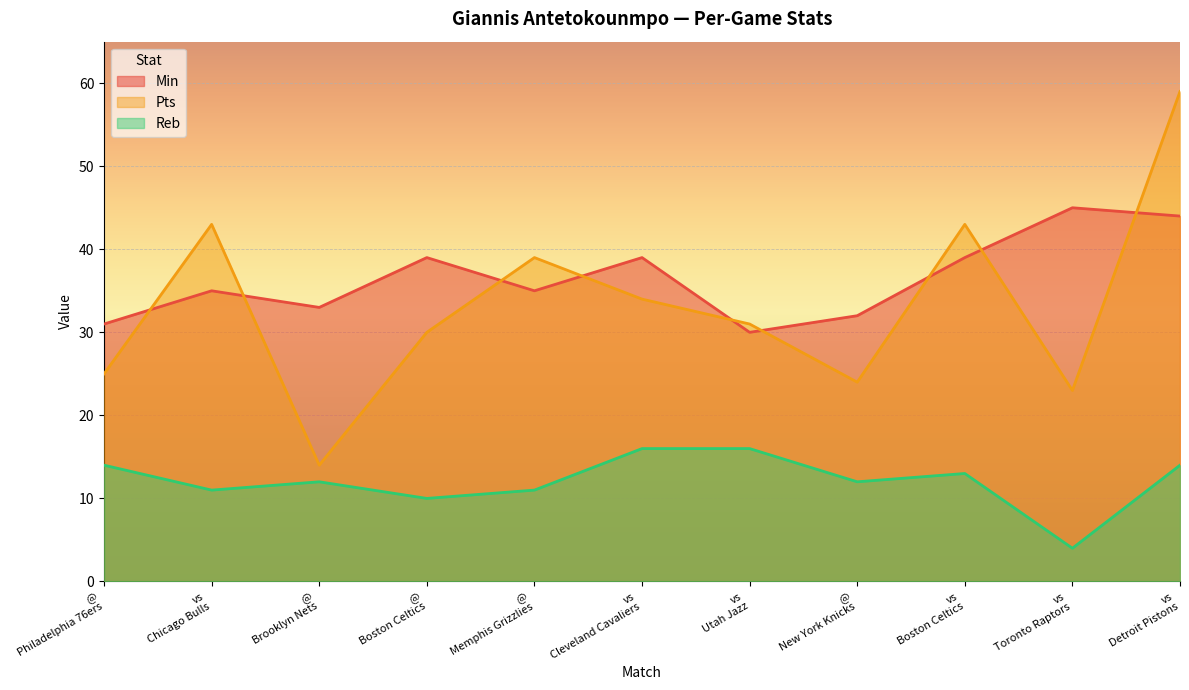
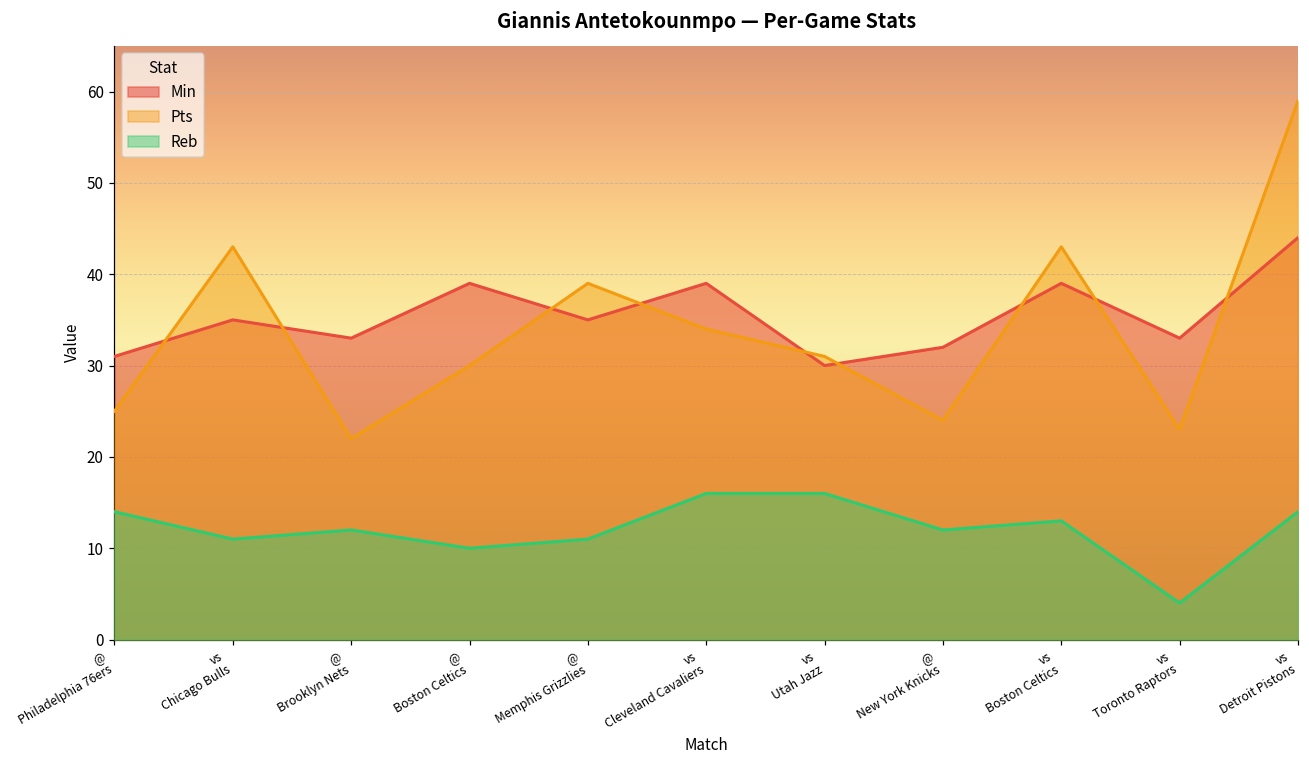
Pts, @ Brooklyn Nets: 14 -> 22
Min, vs Toronto Raptors: 45 -> 33
